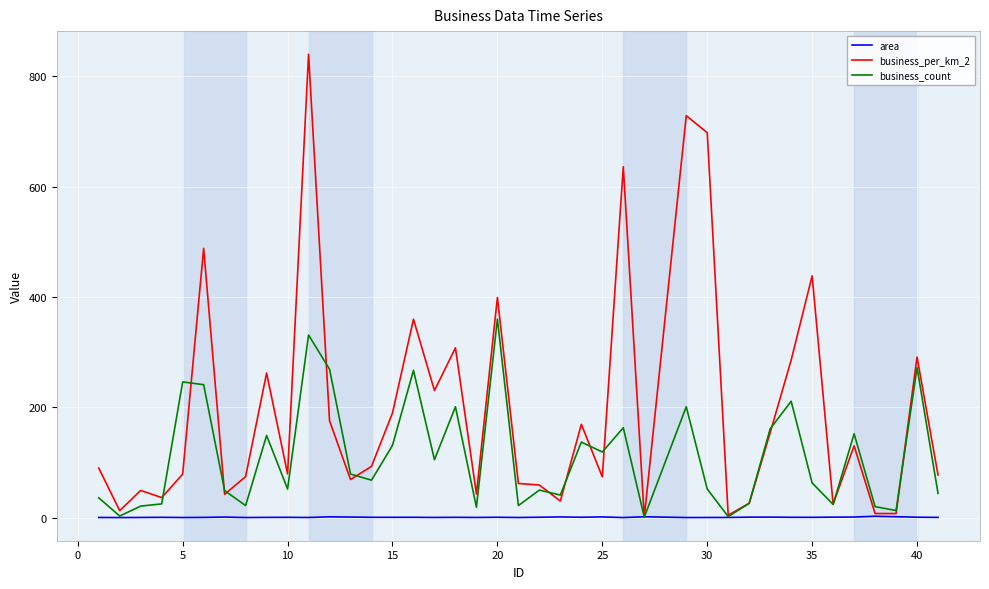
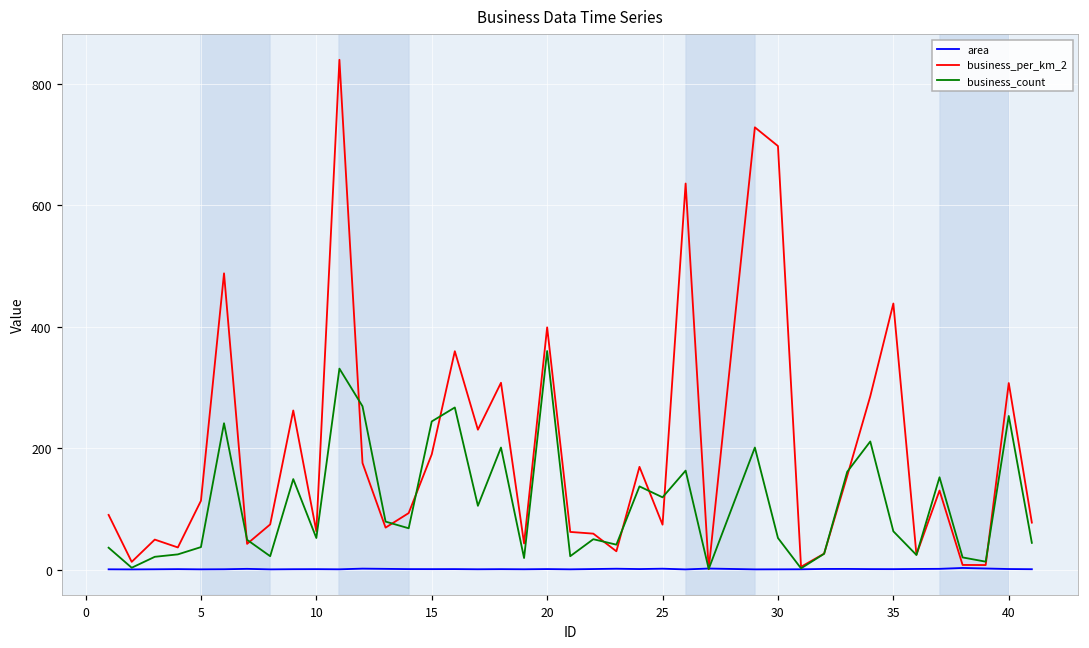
business_per_km_2, 5: 80 -> 110
business_count, 5: 250 -> 40
business_per_km_2, 10: 80 -> 60
business_count, 15: 130 -> 240
business_per_km_2, 40: 290 -> 310
business_count, 40: 270 -> 250
